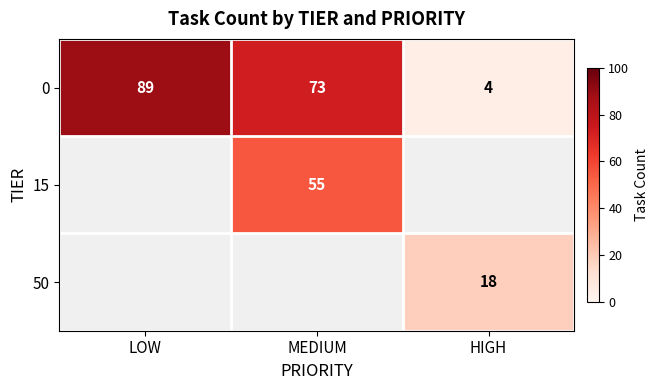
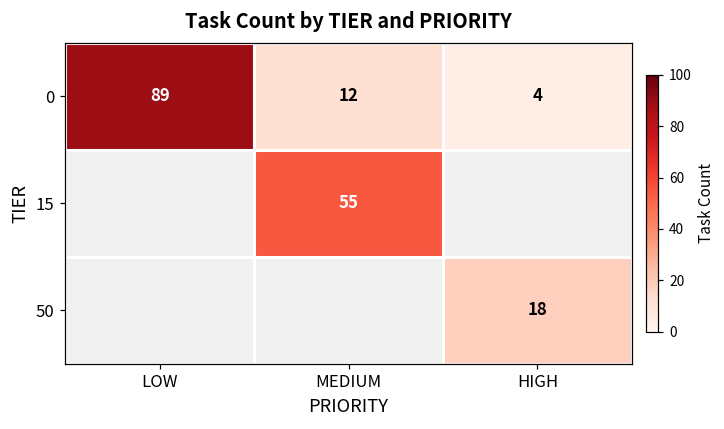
0, MEDIUM: 73 -> 12
